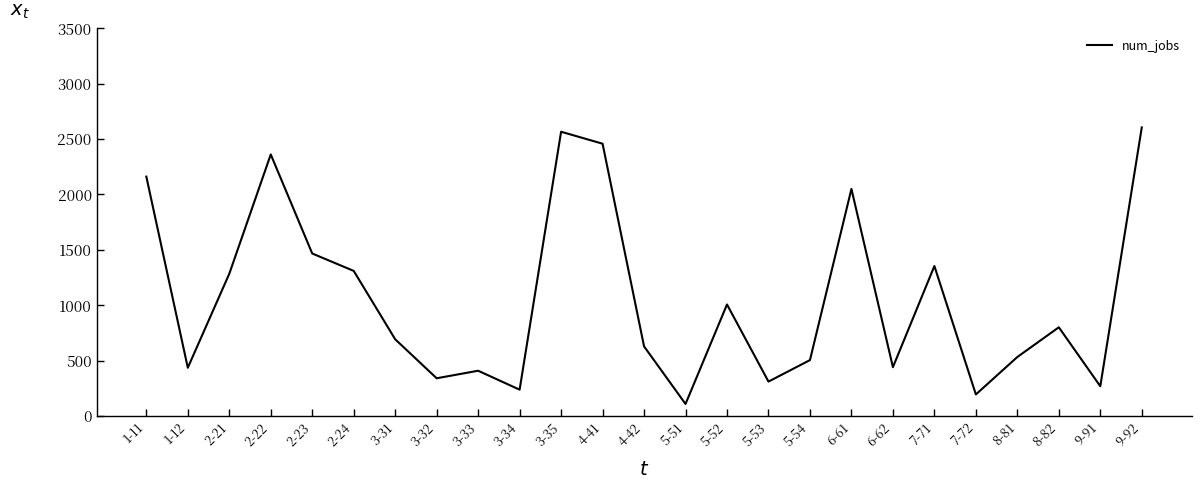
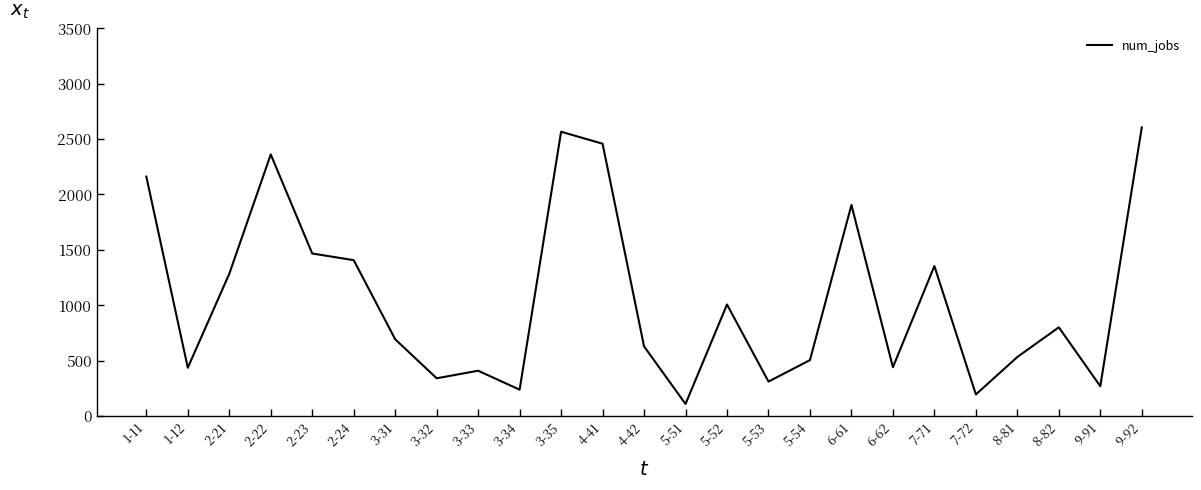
2-24: 1310 -> 1410
6-61: 2050 -> 1910
